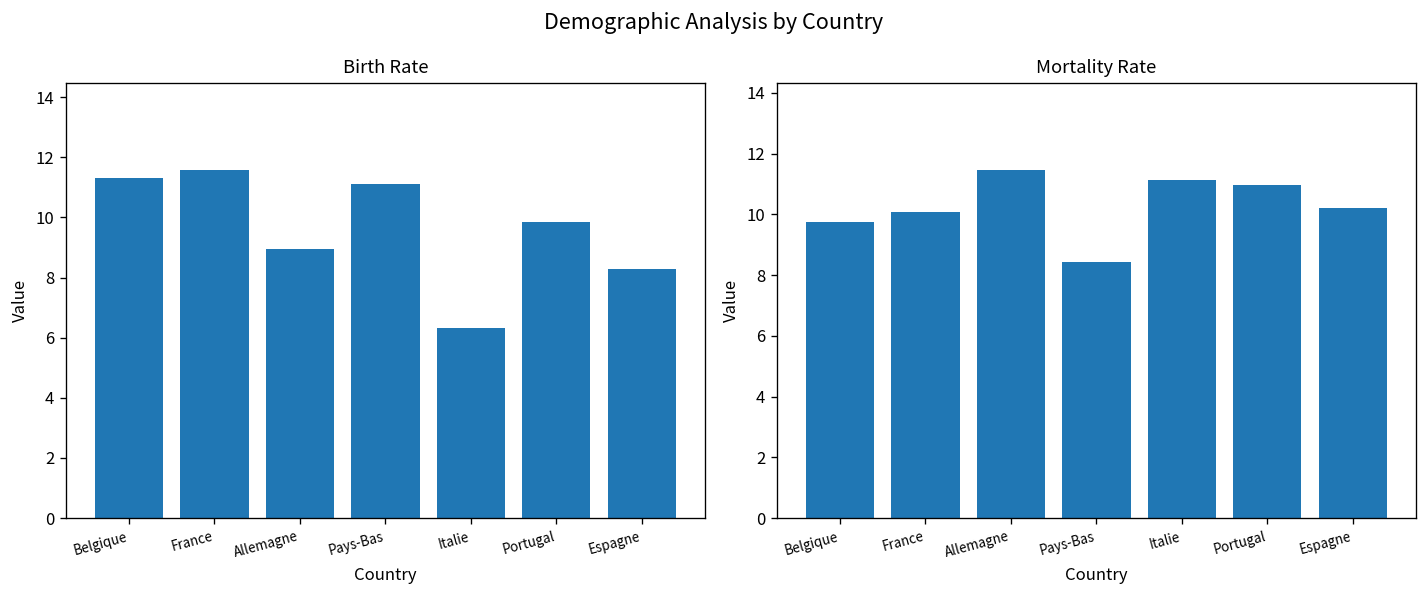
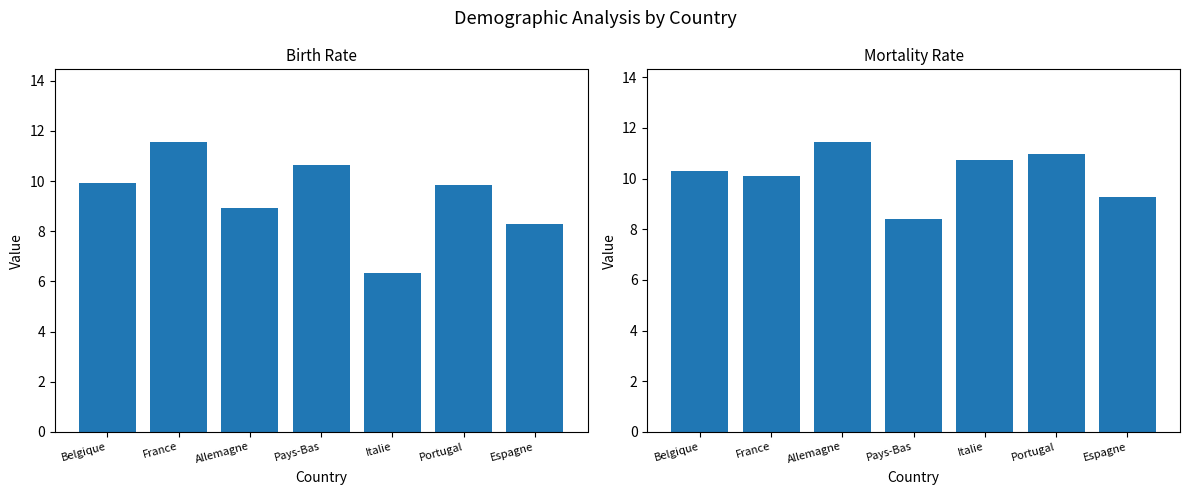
Birth Rate, Belgique: 11.3 -> 9.9
Birth Rate, Pays-Bas: 11.1 -> 10.6
Mortality Rate, Belgique: 9.8 -> 10.3
Mortality Rate, Italie: 11.1 -> 10.7
Mortality Rate, Espagne: 10.2 -> 9.3
